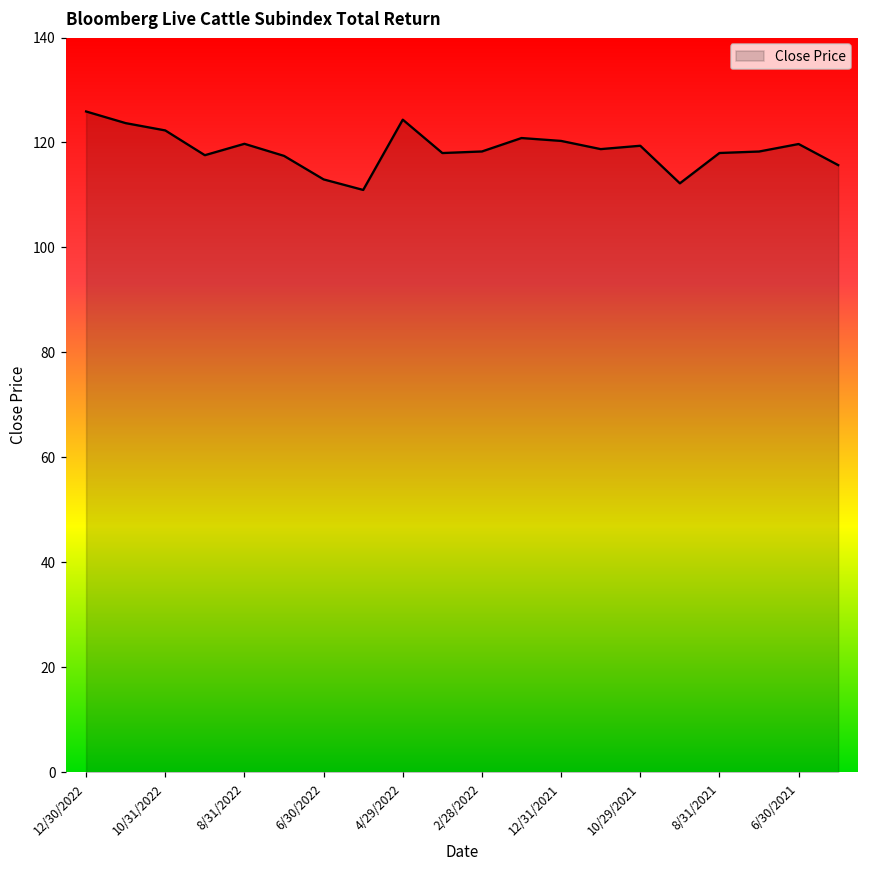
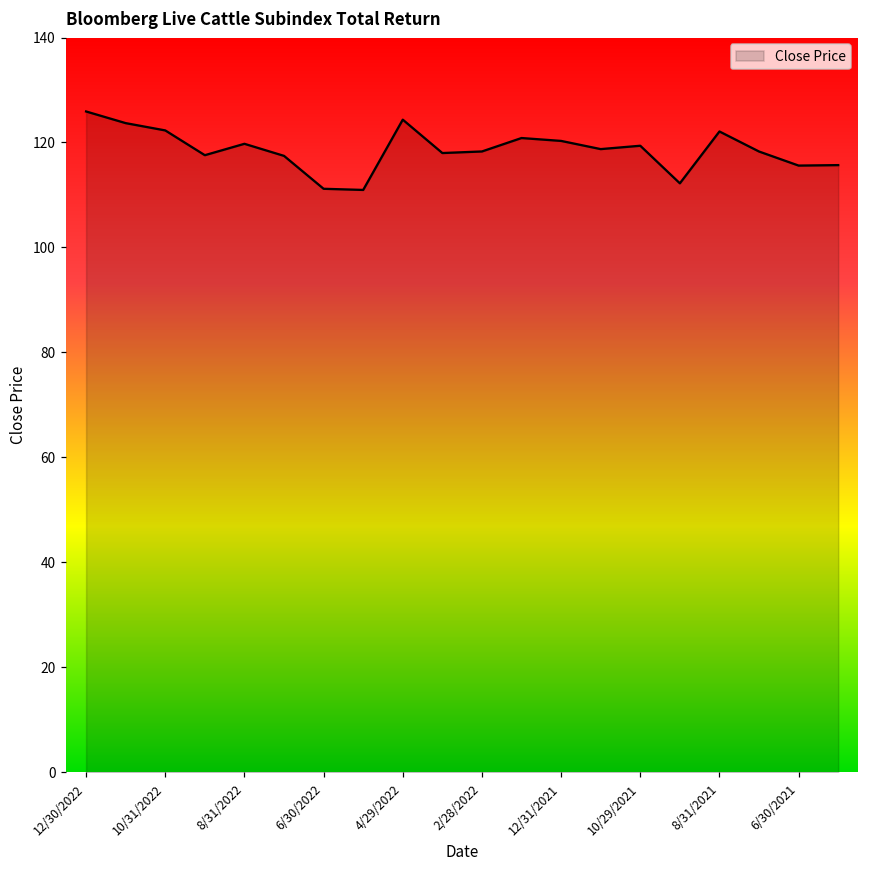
6/30/2022: 113 -> 111
8/31/2021: 118 -> 122
6/30/2021: 120 -> 116
